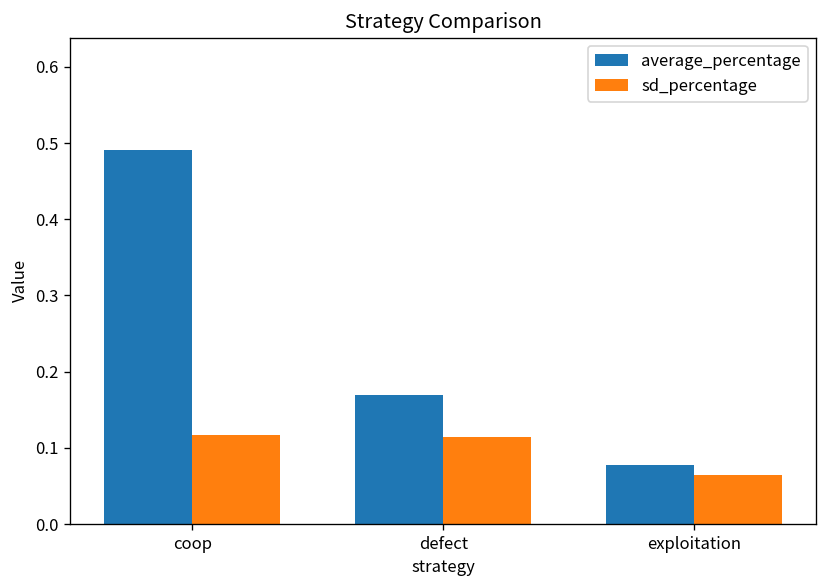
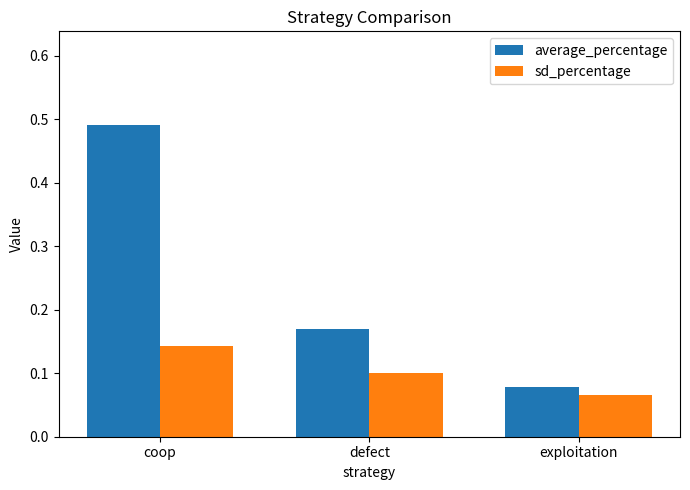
sd_percentage, coop: 0.12 -> 0.14
sd_percentage, defect: 0.11 -> 0.10
